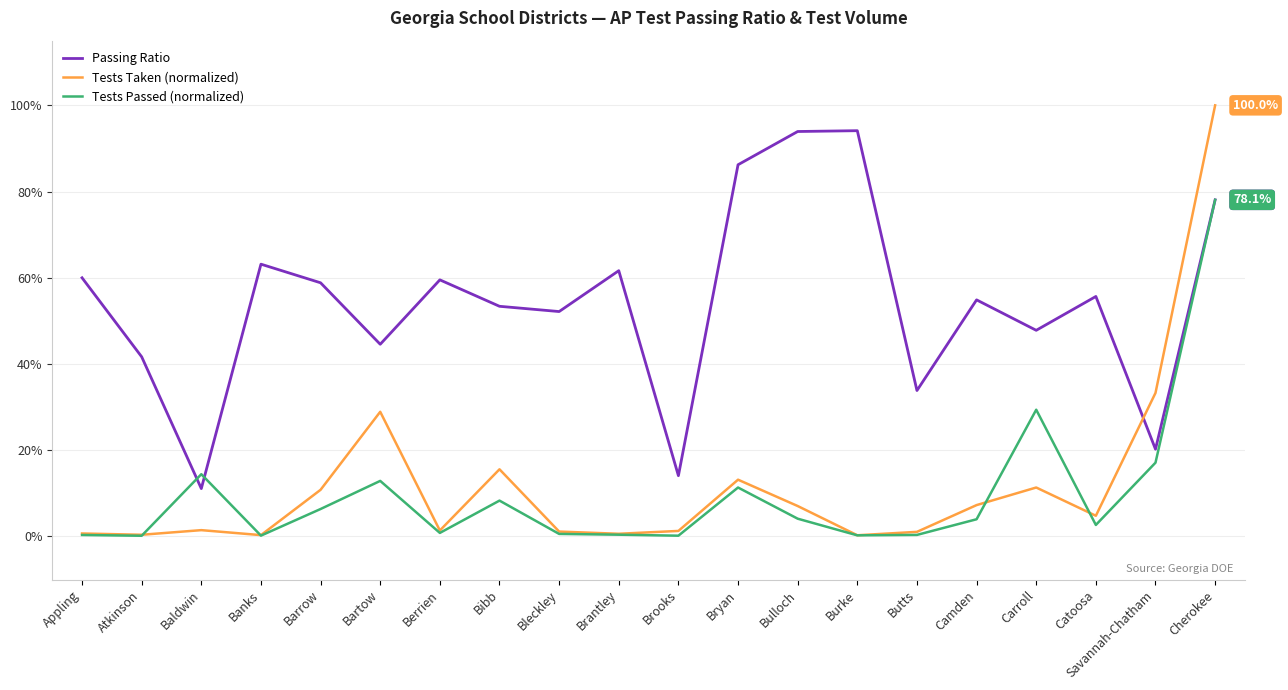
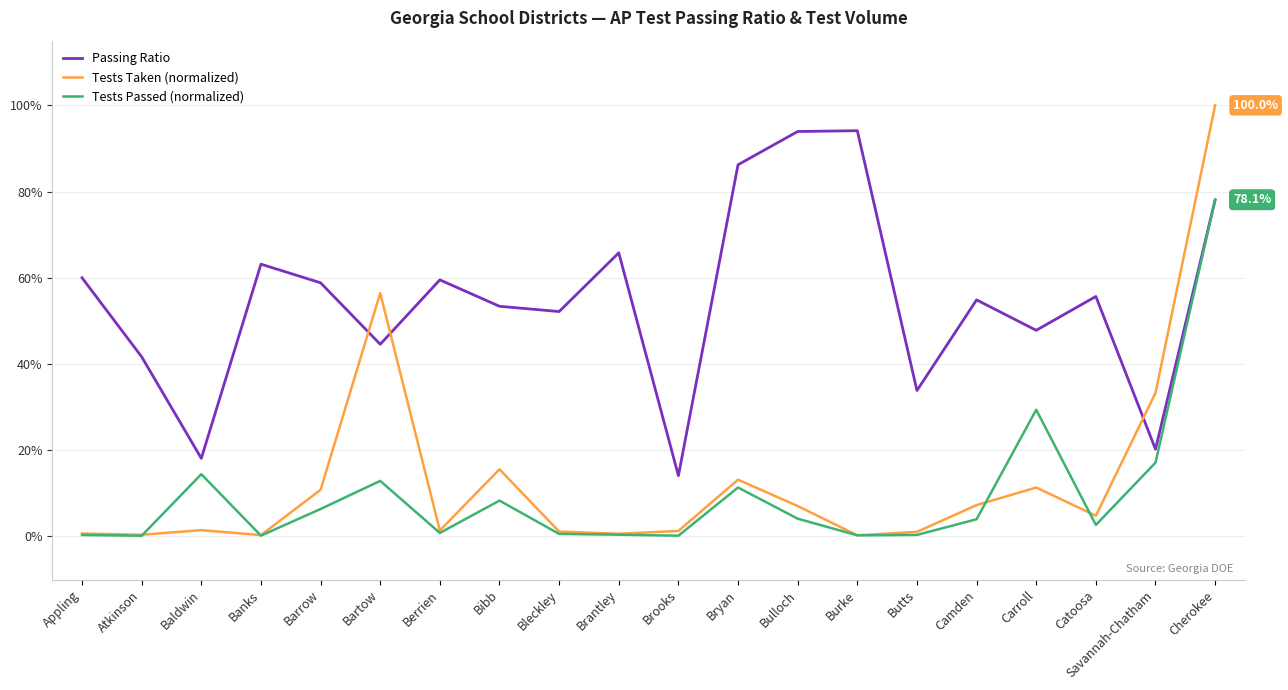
Passing Ratio, Baldwin: 11% -> 18%
Tests Taken (normalized), Bartow: 29% -> 56%
Passing Ratio, Brantley: 62% -> 66%
